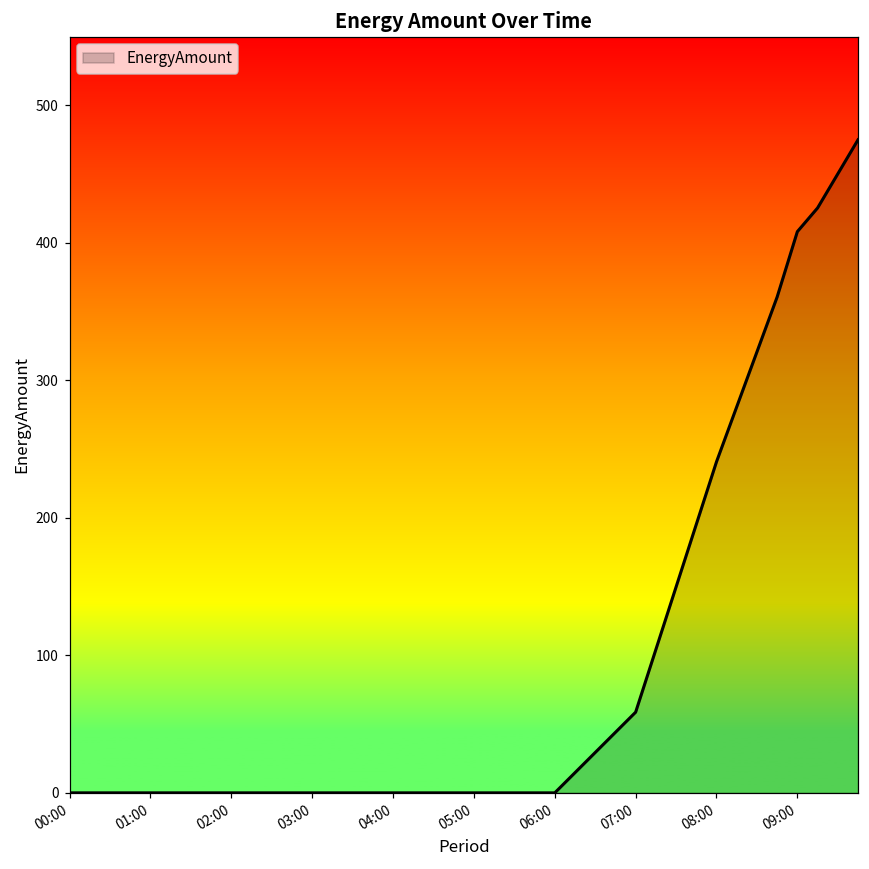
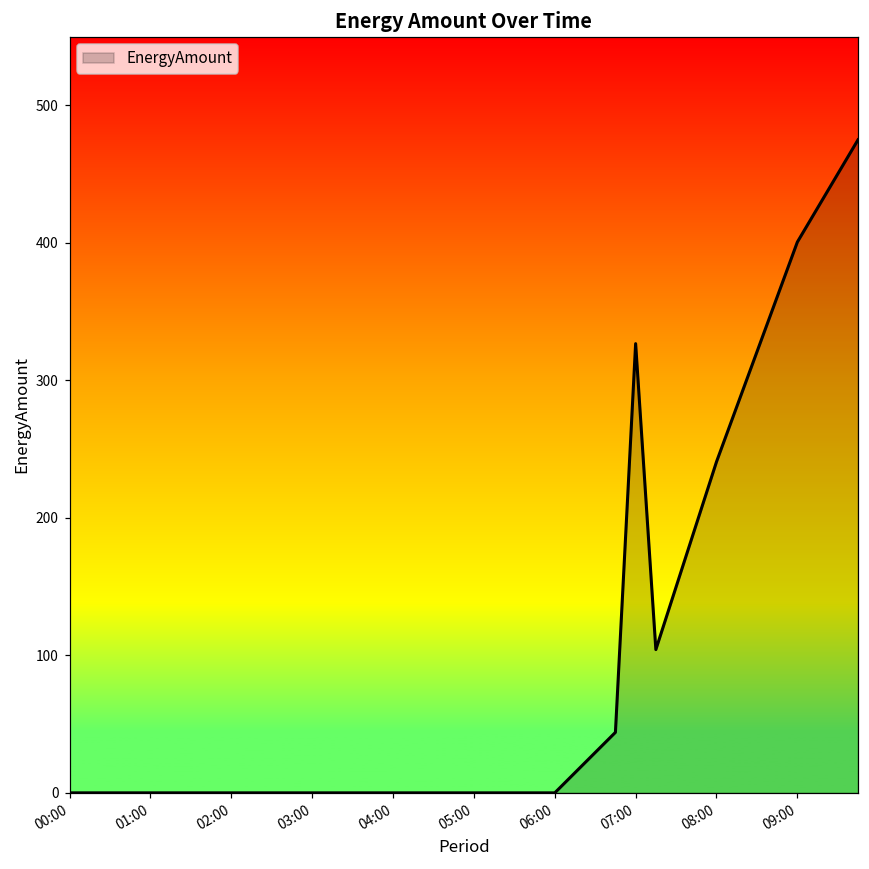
07:00: 59 -> 327
09:00: 408 -> 401
